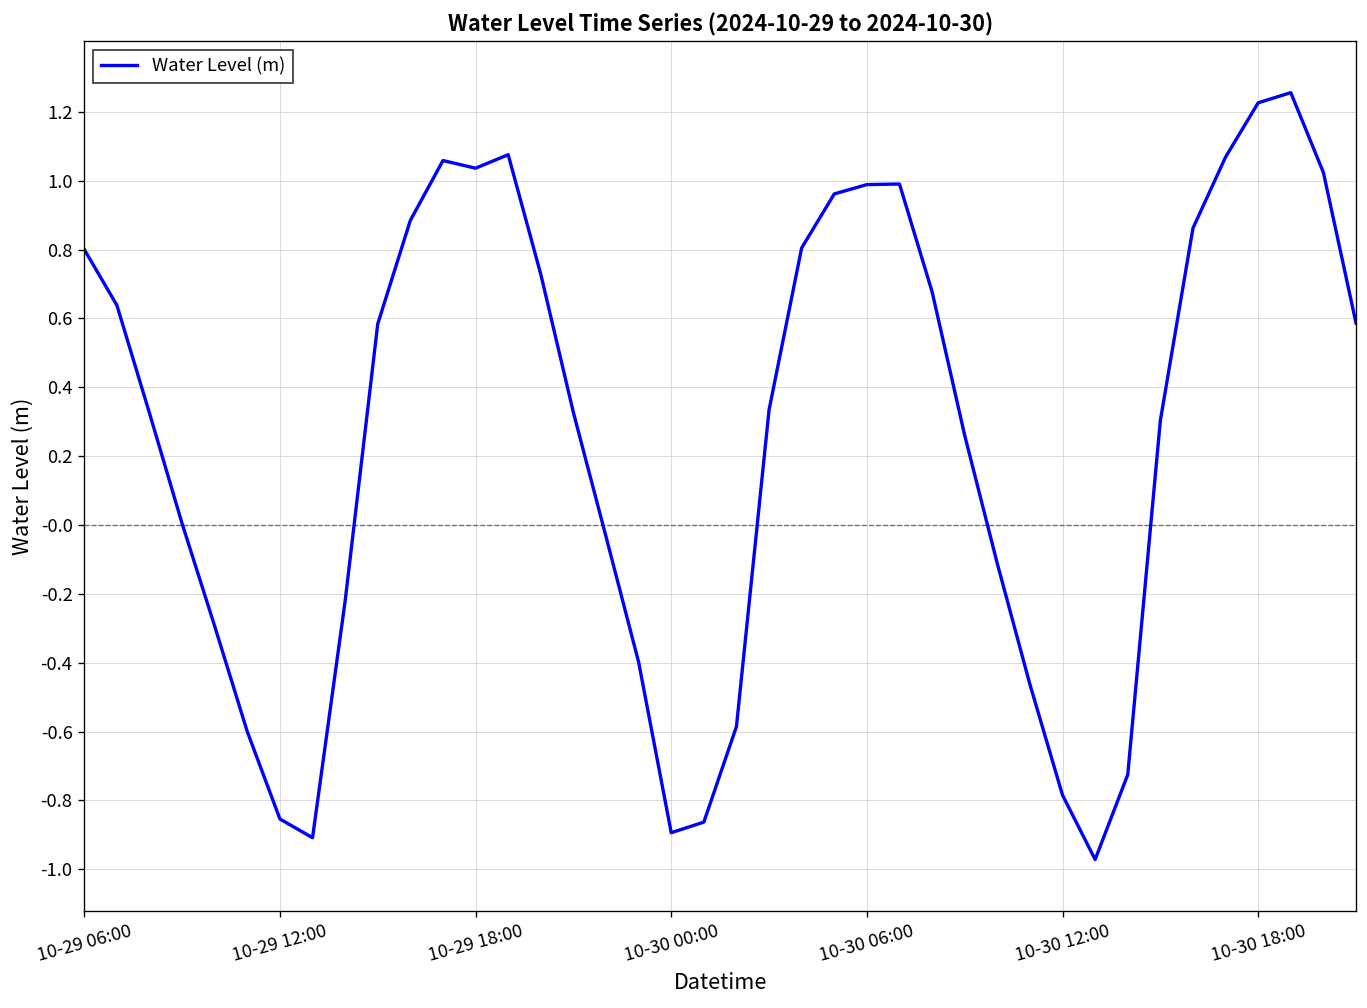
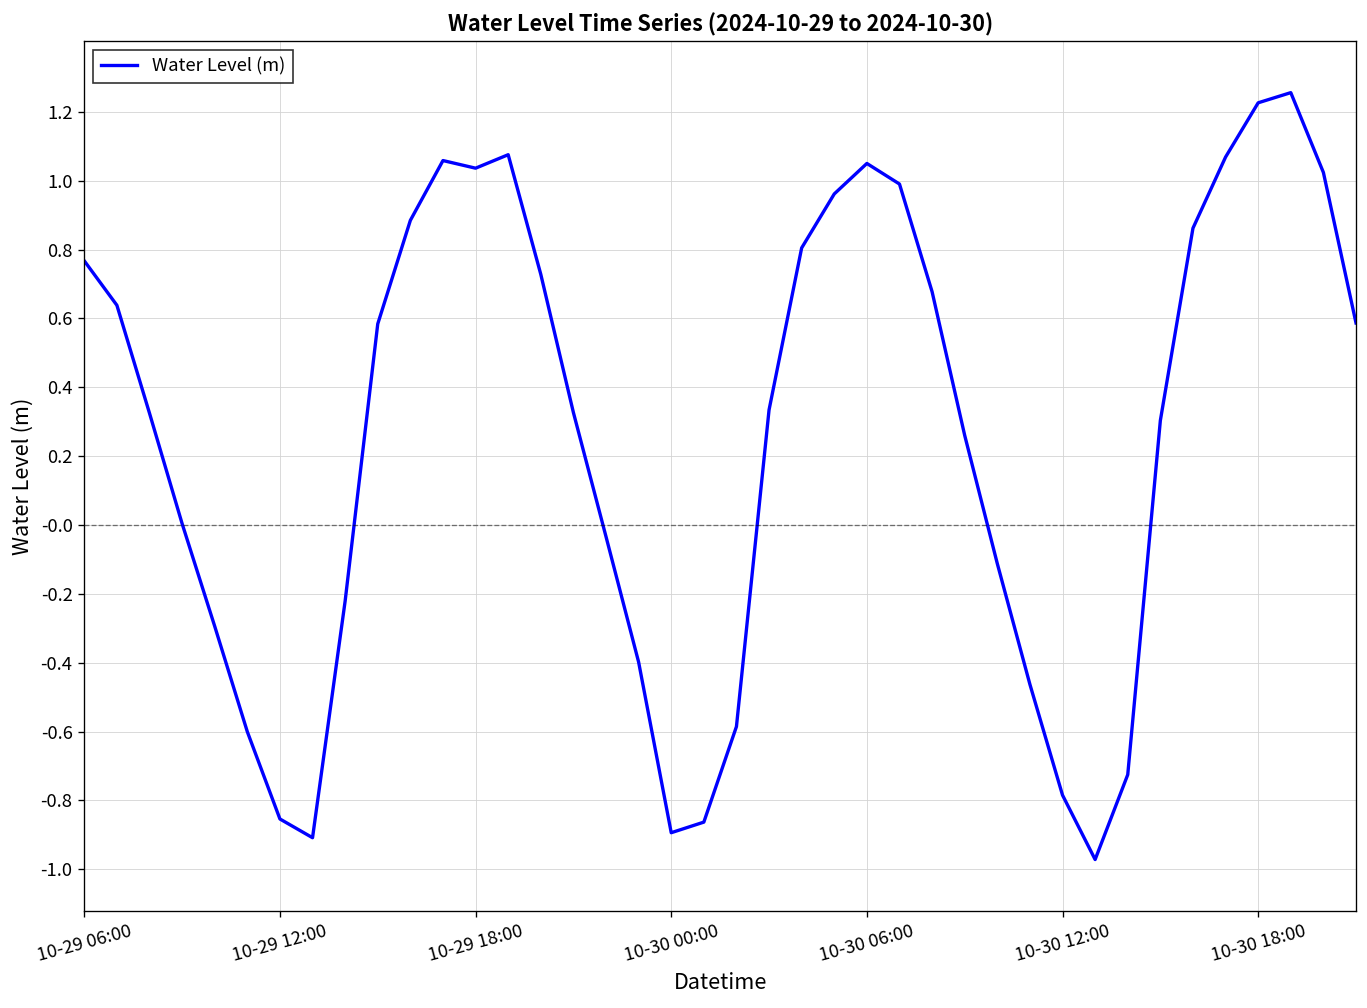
10-29 06:00: 0.80 -> 0.77
10-30 06:00: 0.99 -> 1.05
